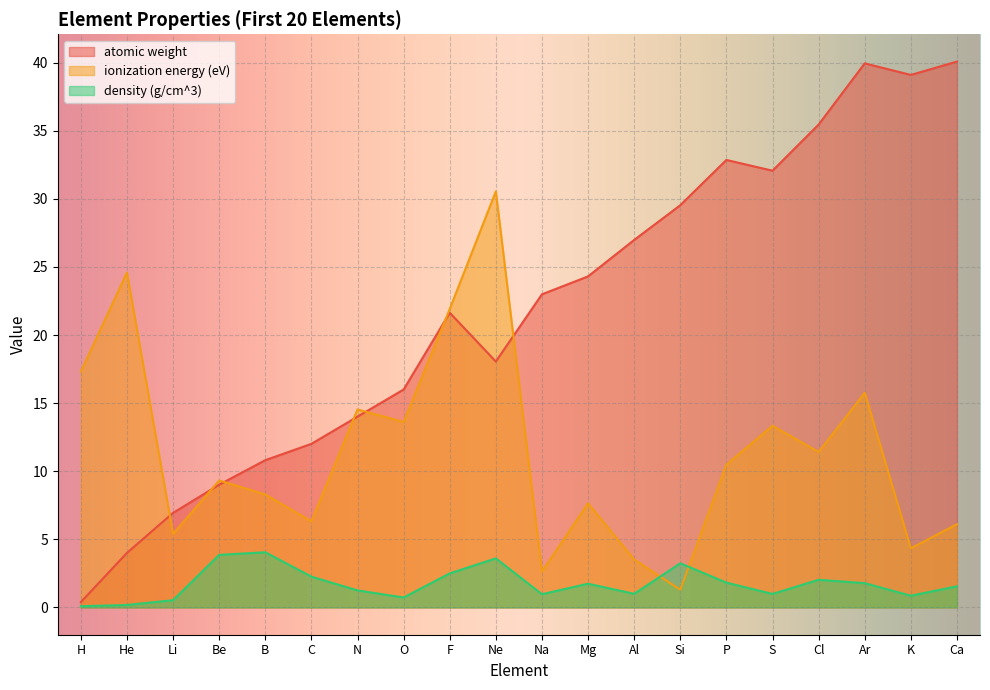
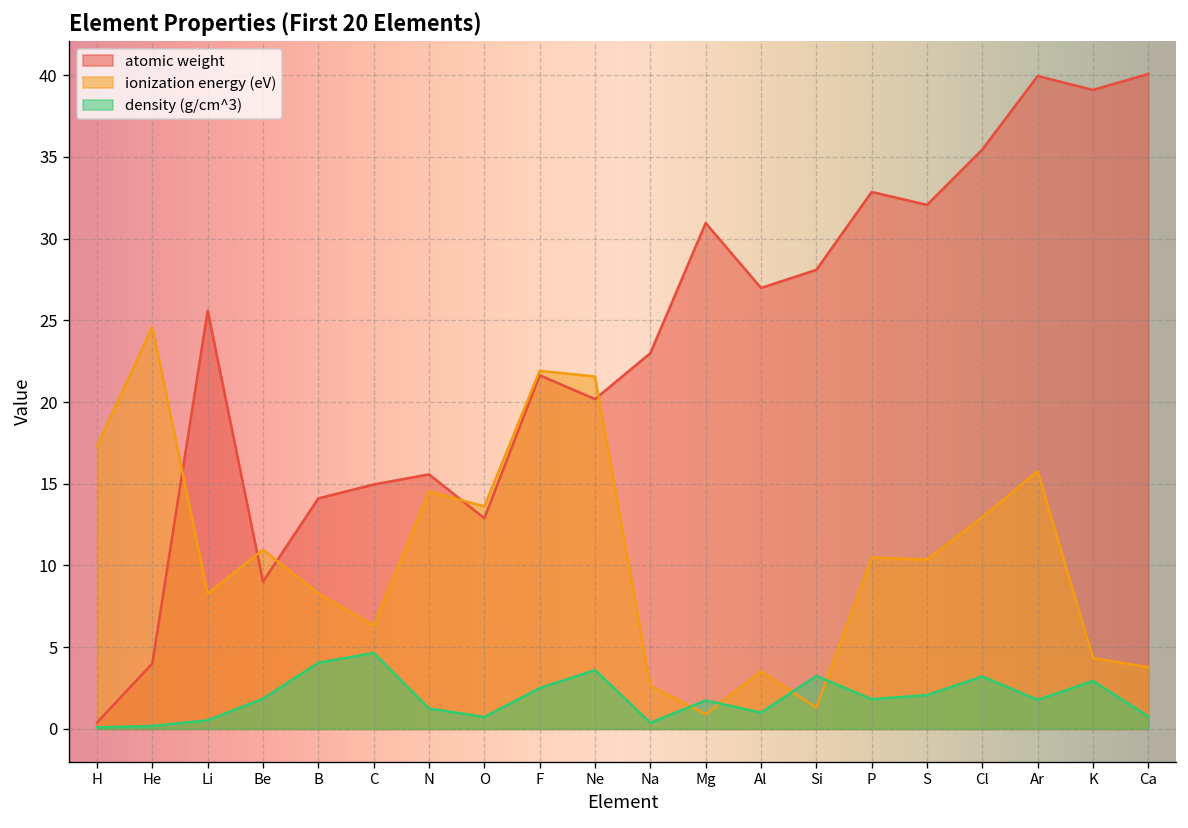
atomic weight, Li: 6.9 -> 25.6
ionization energy (eV), Li: 5.4 -> 8.3
ionization energy (eV), Be: 9.3 -> 11.0
density (g/cm^3), Be: 3.9 -> 1.9
atomic weight, B: 10.8 -> 14.1
atomic weight, C: 12.0 -> 15.0
density (g/cm^3), C: 2.3 -> 4.7
atomic weight, N: 14.0 -> 15.6
atomic weight, O: 16.0 -> 12.9
atomic weight, Ne: 18.1 -> 20.2
ionization energy (eV), Ne: 30.5 -> 21.6
density (g/cm^3), Na: 1.0 -> 0.4
atomic weight, Mg: 24.3 -> 31.0
ionization energy (eV), Mg: 7.6 -> 0.9
atomic weight, Si: 29.5 -> 28.1
ionization energy (eV), S: 13.3 -> 10.4
density (g/cm^3), S: 1.0 -> 2.1
ionization energy (eV), Cl: 11.4 -> 13.0
density (g/cm^3), Cl: 2.0 -> 3.2
density (g/cm^3), K: 0.9 -> 2.9
ionization energy (eV), Ca: 6.1 -> 3.8
density (g/cm^3), Ca: 1.6 -> 0.8
